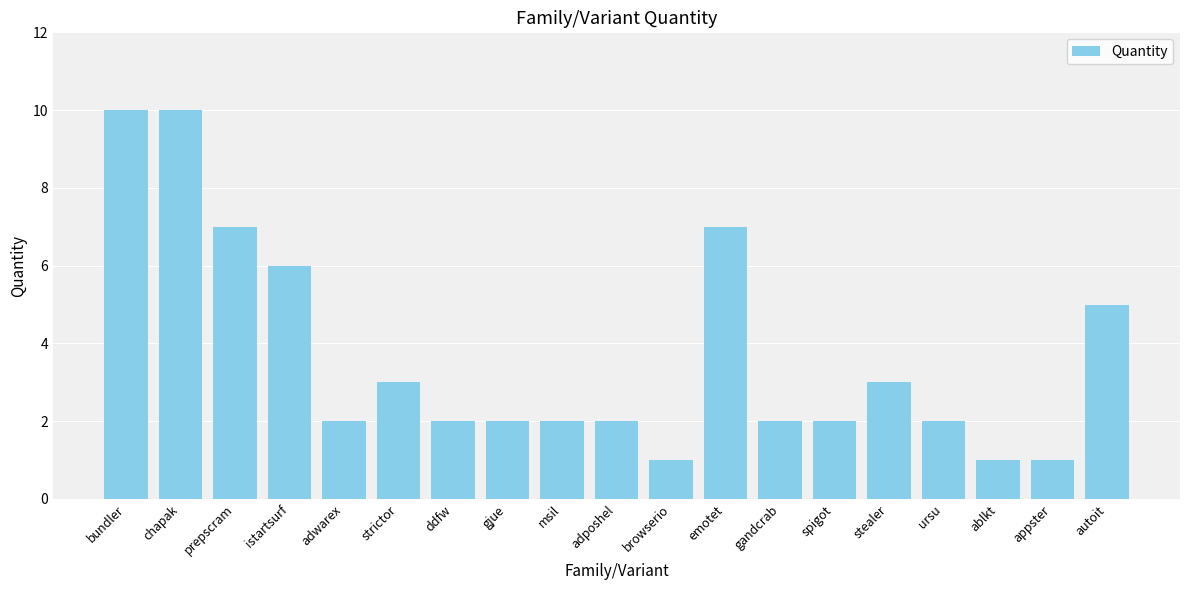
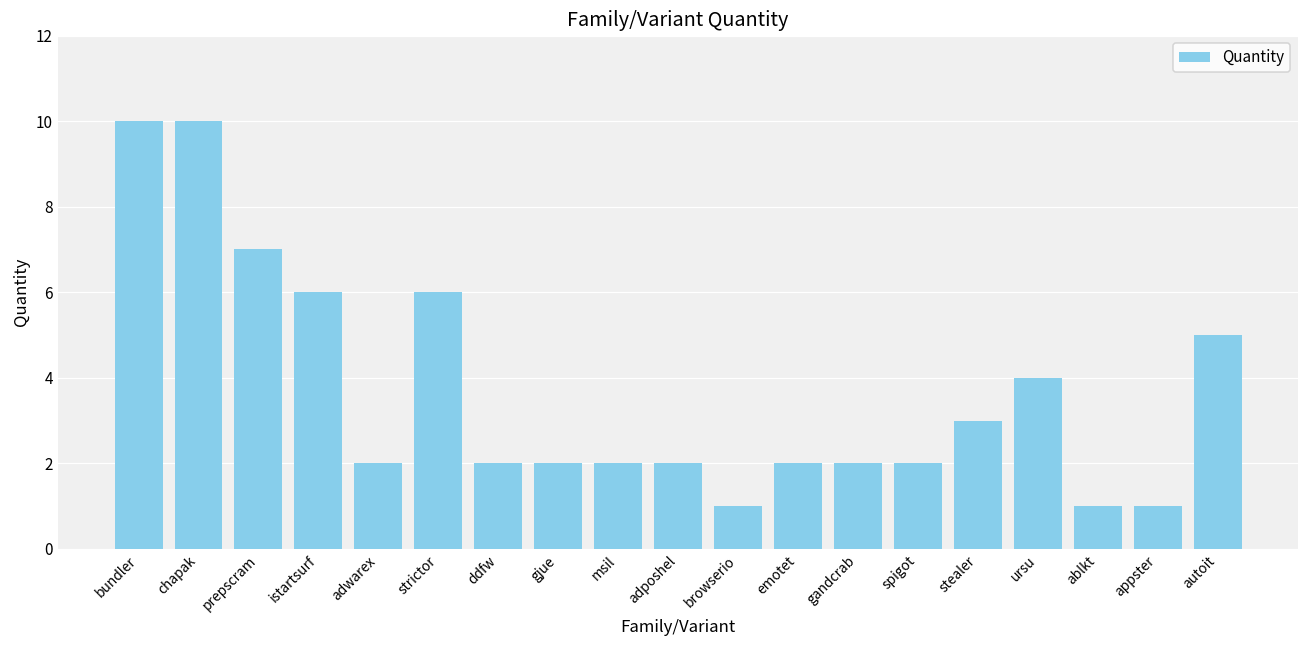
strictor: 3 -> 6
emotet: 7 -> 2
ursu: 2 -> 4
